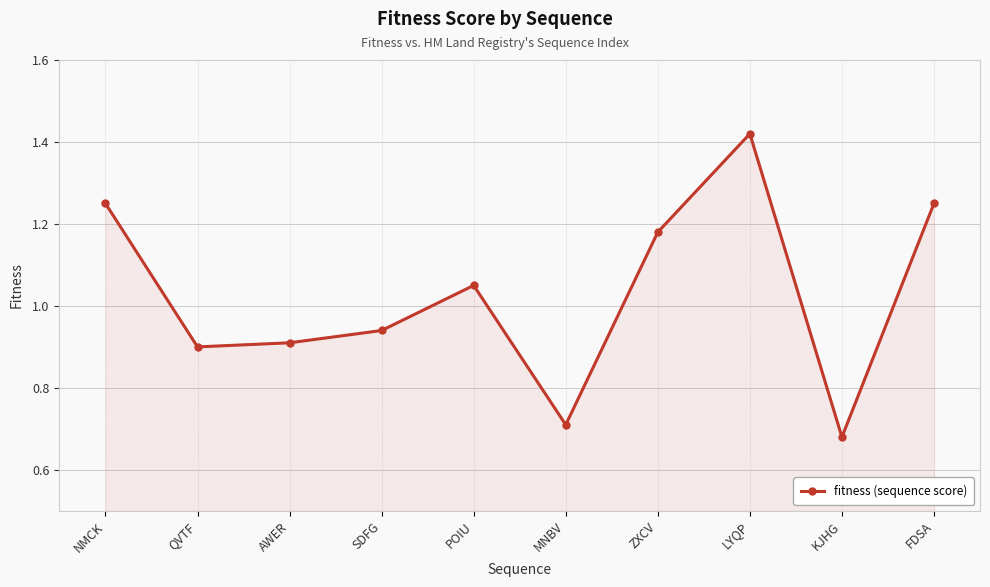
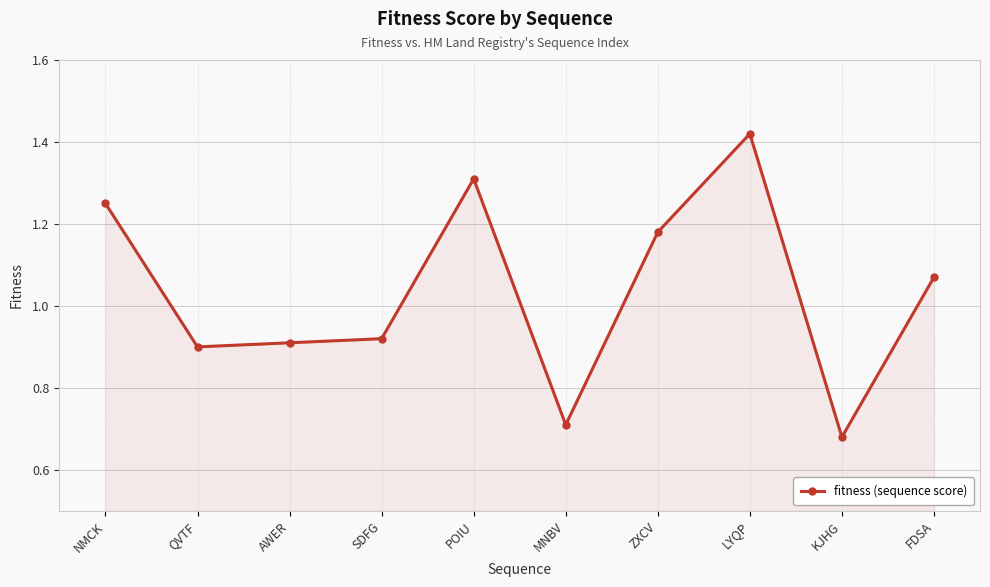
SDFG: 0.94 -> 0.92
POIU: 1.05 -> 1.31
FDSA: 1.25 -> 1.07
